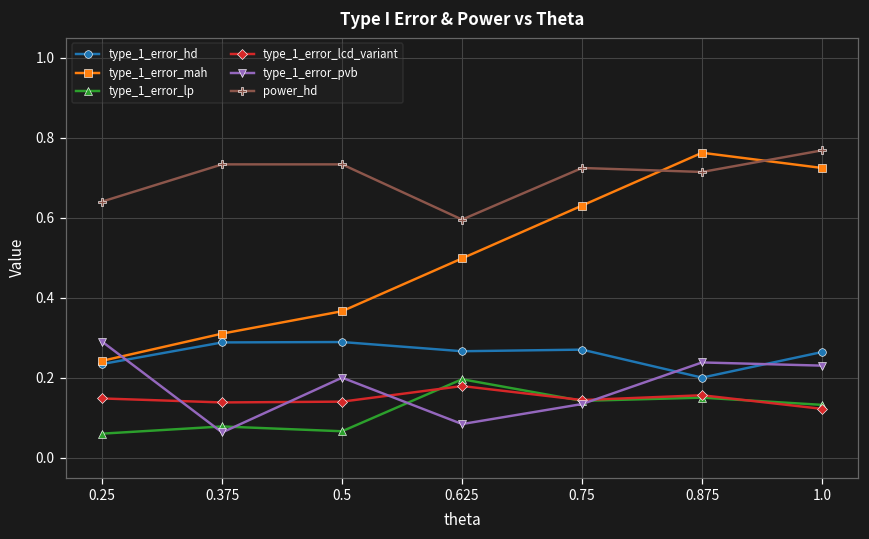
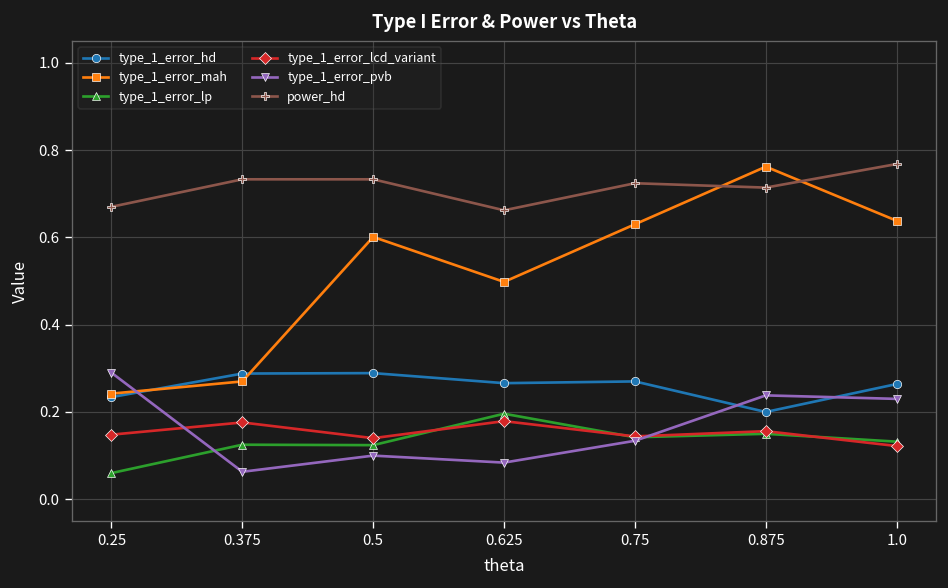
power_hd, 0.25: 0.64 -> 0.67
type_1_error_mah, 0.375: 0.31 -> 0.27
type_1_error_lp, 0.375: 0.08 -> 0.13
type_1_error_lcd_variant, 0.375: 0.14 -> 0.18
type_1_error_mah, 0.5: 0.37 -> 0.60
type_1_error_lp, 0.5: 0.07 -> 0.12
type_1_error_pvb, 0.5: 0.2 -> 0.1
power_hd, 0.625: 0.60 -> 0.66
type_1_error_mah, 1.0: 0.72 -> 0.64
